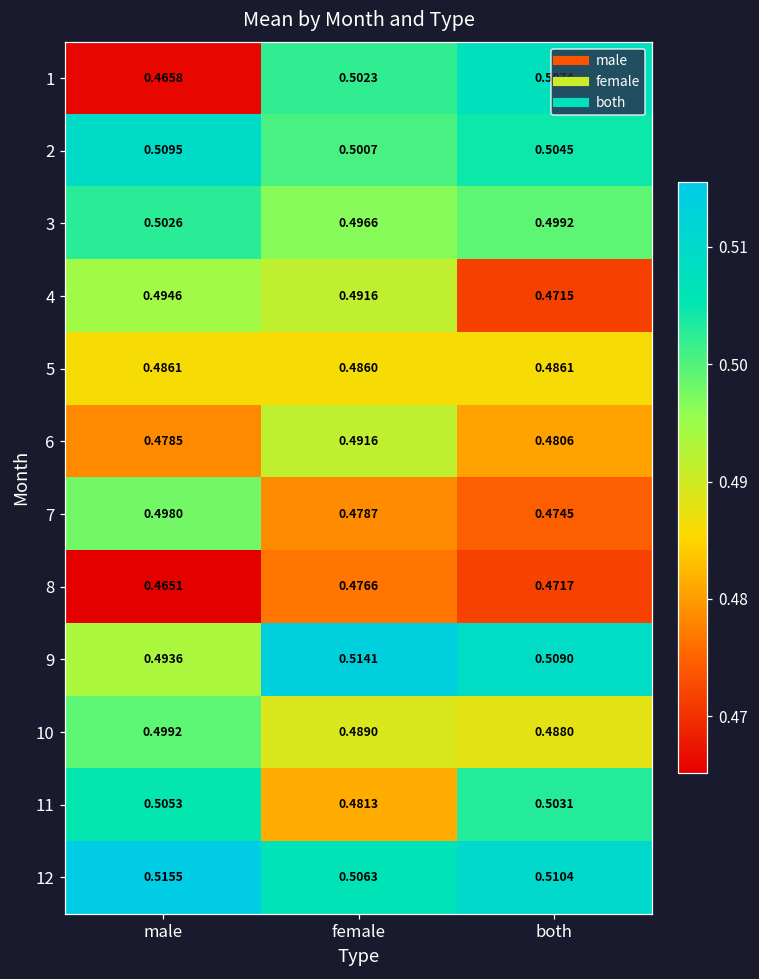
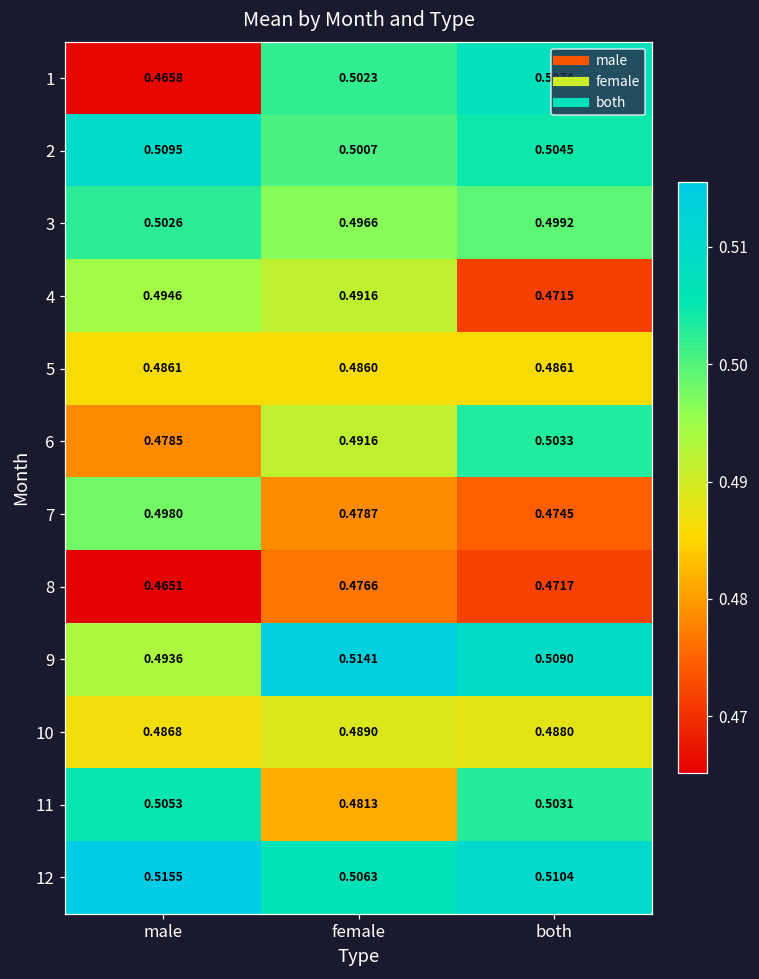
6, both: 0.4806 -> 0.5033
10, male: 0.4992 -> 0.4868
